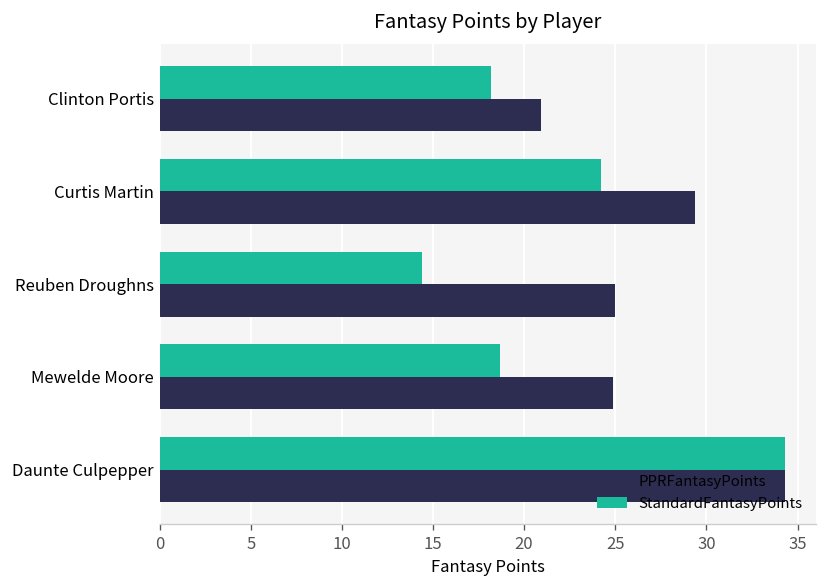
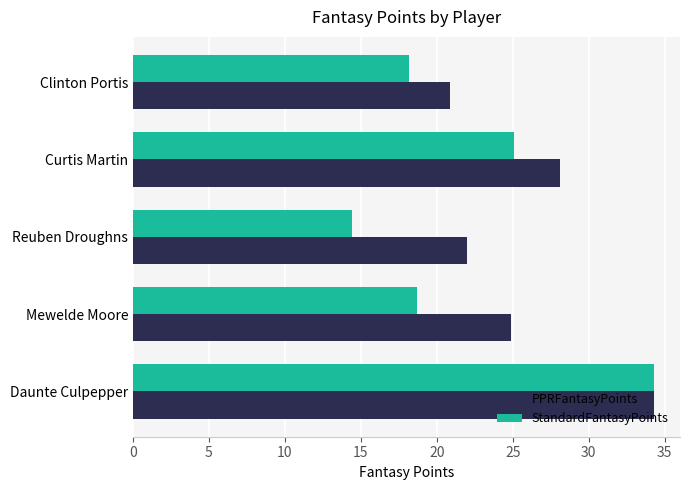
StandardFantasyPoints, Curtis Martin: 24.2 -> 25.1
PPRFantasyPoints, Curtis Martin: 29.4 -> 28.1
PPRFantasyPoints, Reuben Droughns: 25 -> 22
